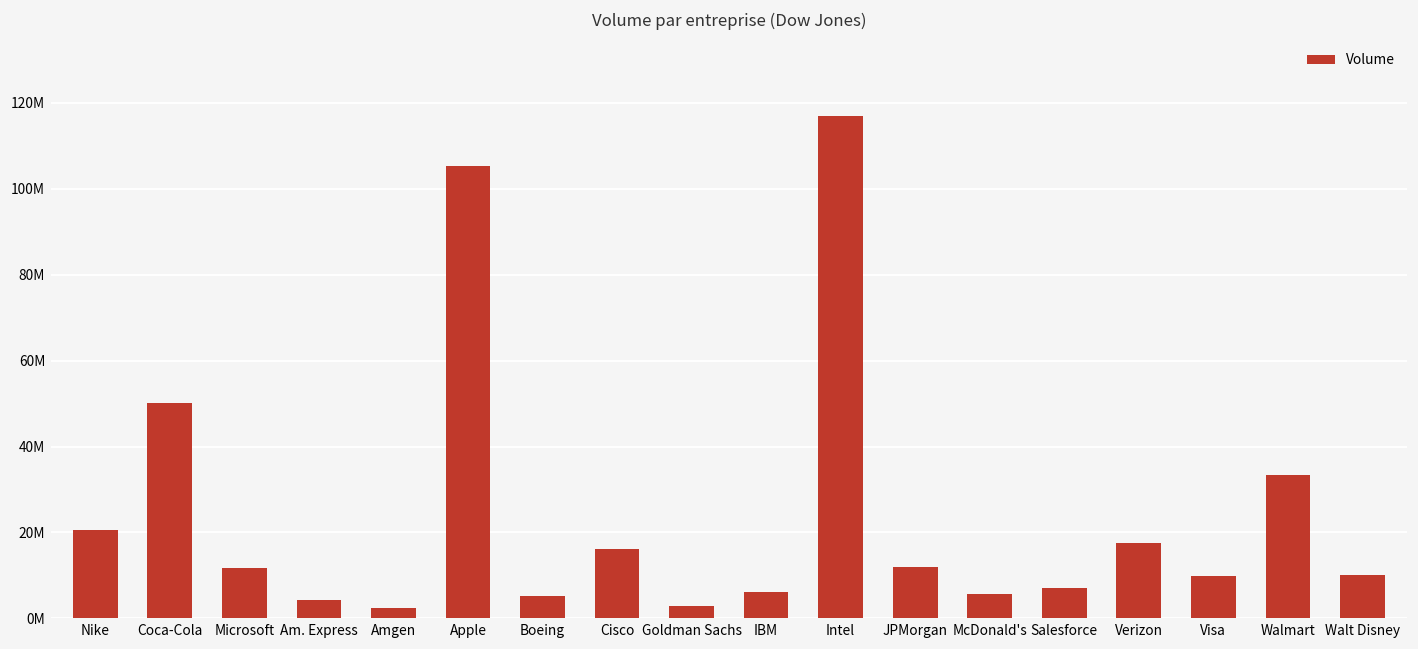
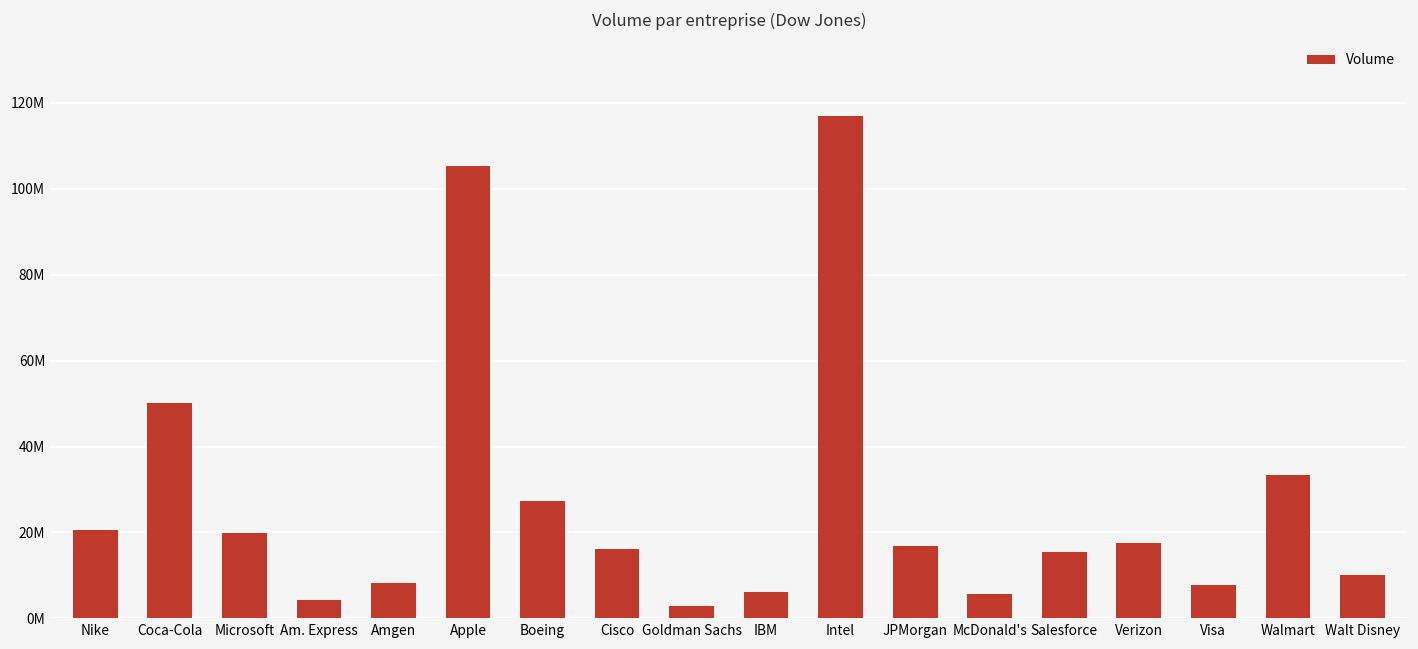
Microsoft: 12000000 -> 20000000
Amgen: 2000000 -> 8000000
Boeing: 5000000 -> 27000000
JPMorgan: 12000000 -> 17000000
Salesforce: 7000000 -> 15000000
Visa: 10000000 -> 8000000
